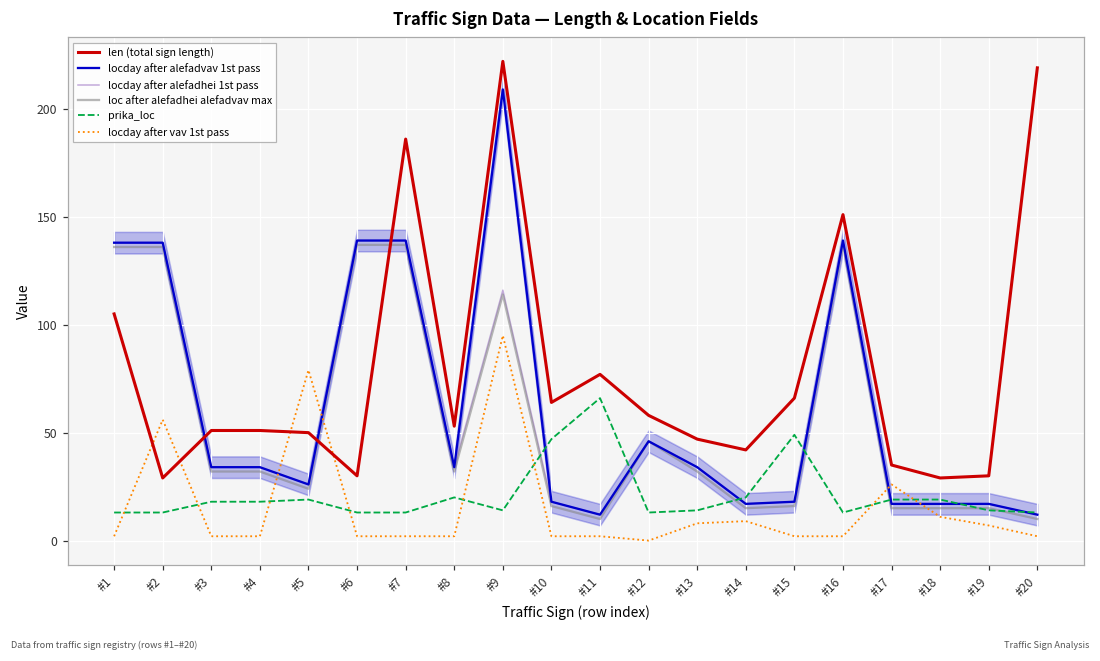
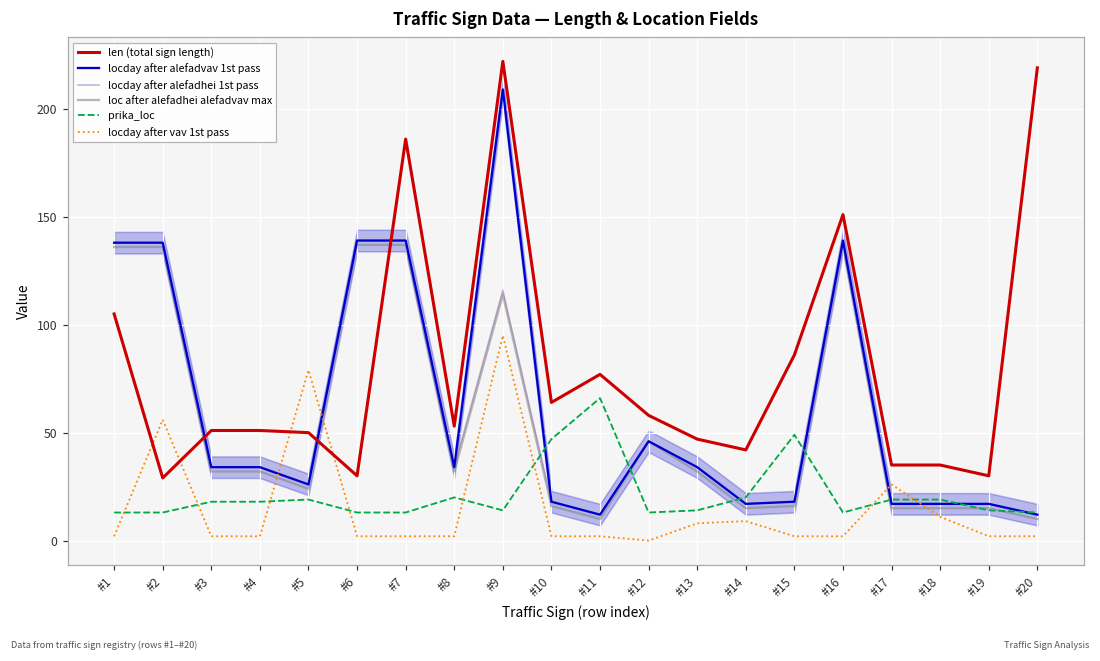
len (total sign length), #15: 66 -> 86
len (total sign length), #18: 29 -> 35
locday after vav 1st pass, #19: 7 -> 2
